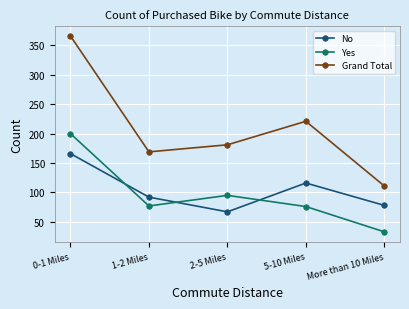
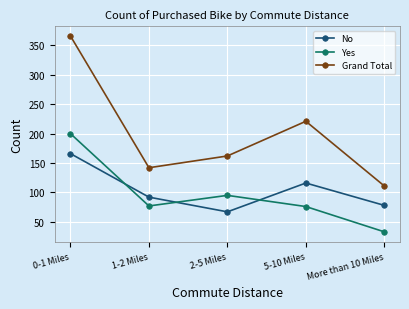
Grand Total, 1-2 Miles: 170 -> 140
Grand Total, 2-5 Miles: 180 -> 160
